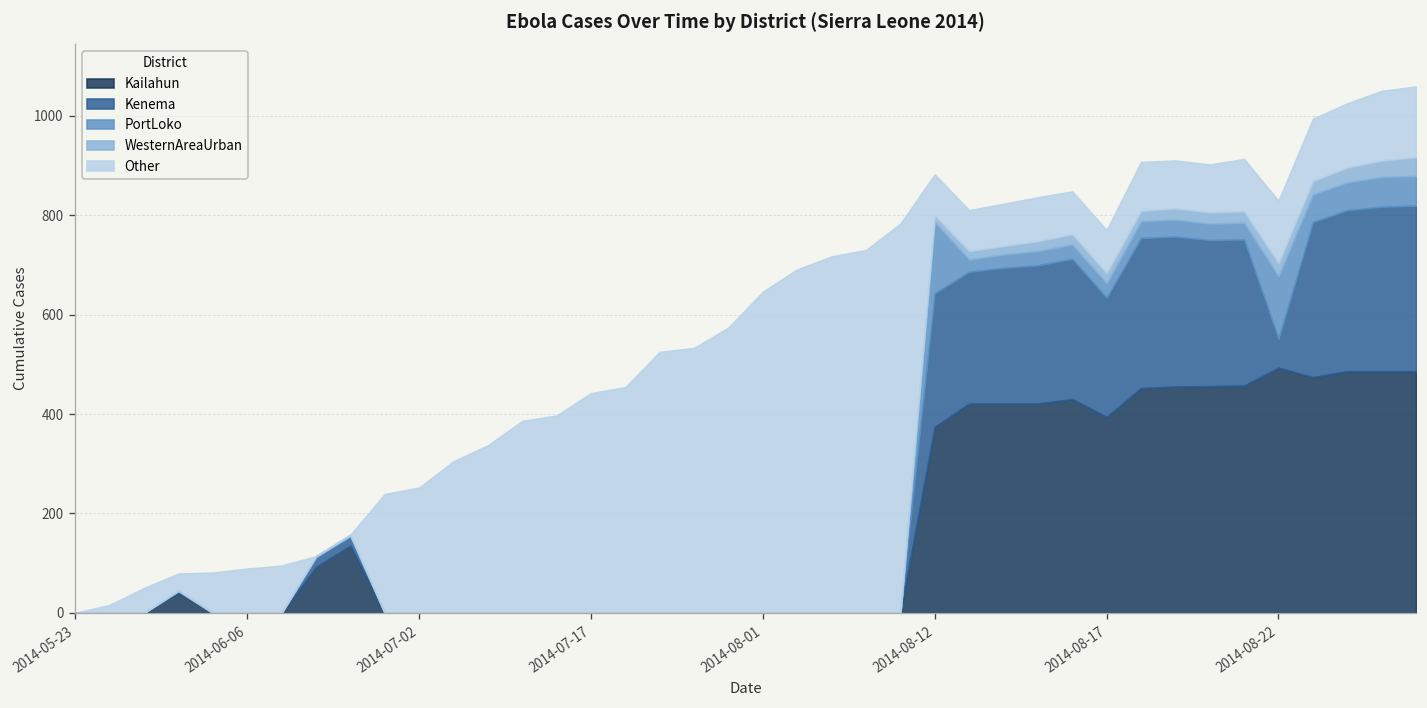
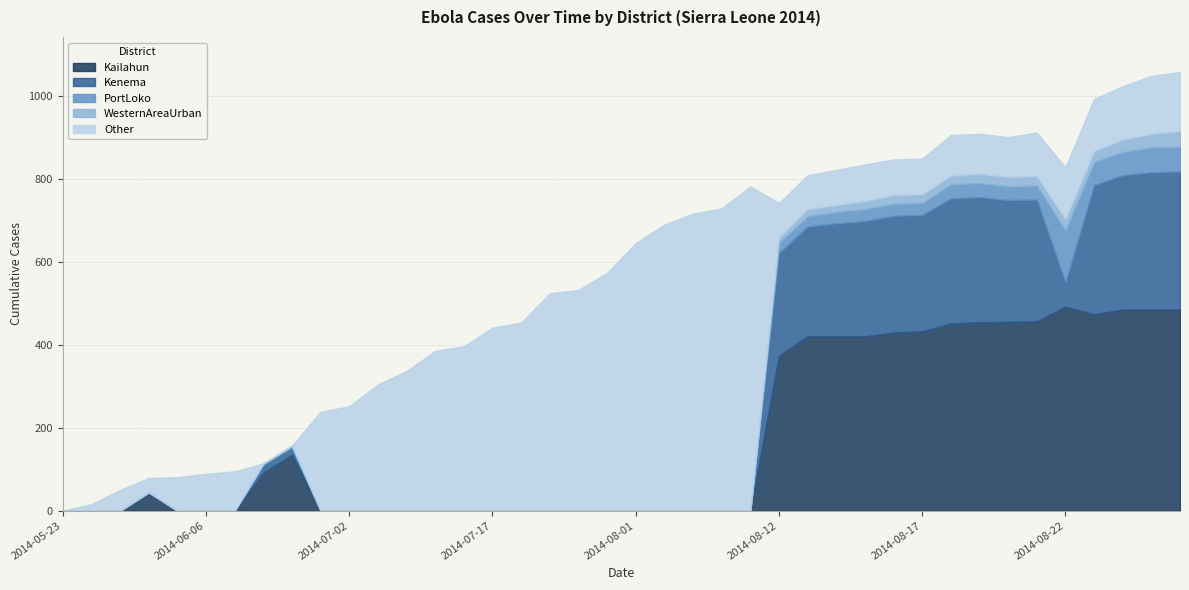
Kenema, 2014-08-12: 270 -> 250
PortLoko, 2014-08-12: 140 -> 30
Kailahun, 2014-08-17: 390 -> 430
Kenema, 2014-08-17: 240 -> 280
